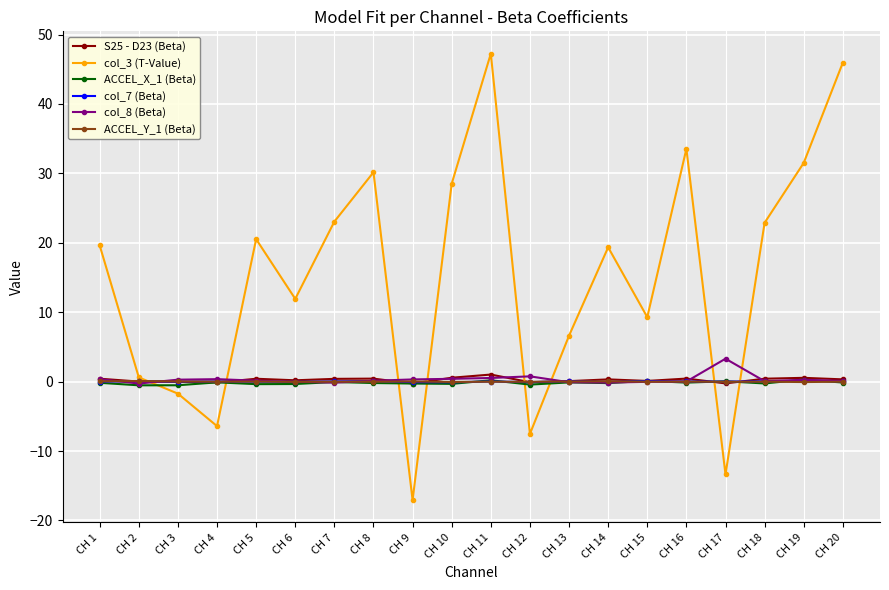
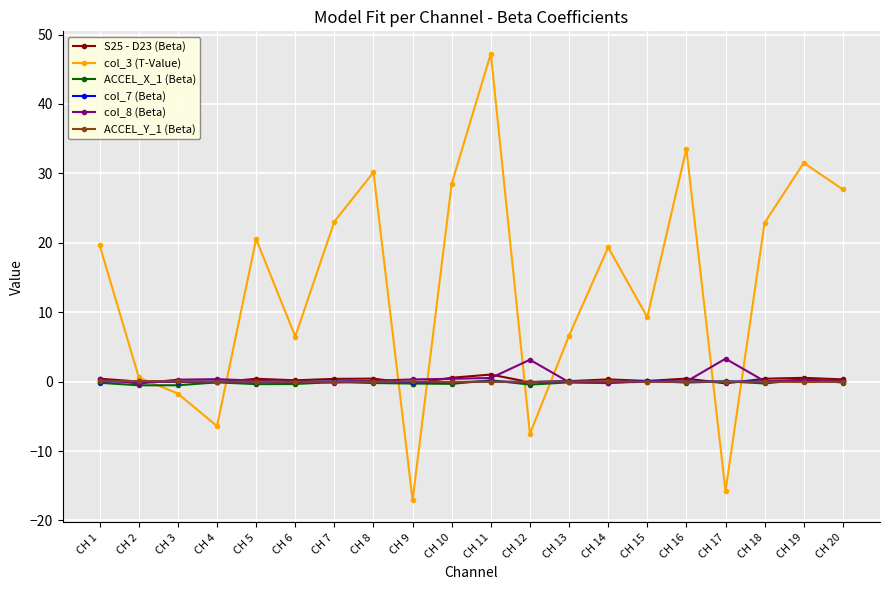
col_3 (T-Value), CH 6: 12 -> 7
col_8 (Beta), CH 12: 1 -> 3
col_3 (T-Value), CH 17: -13 -> -16
col_3 (T-Value), CH 20: 46 -> 28
